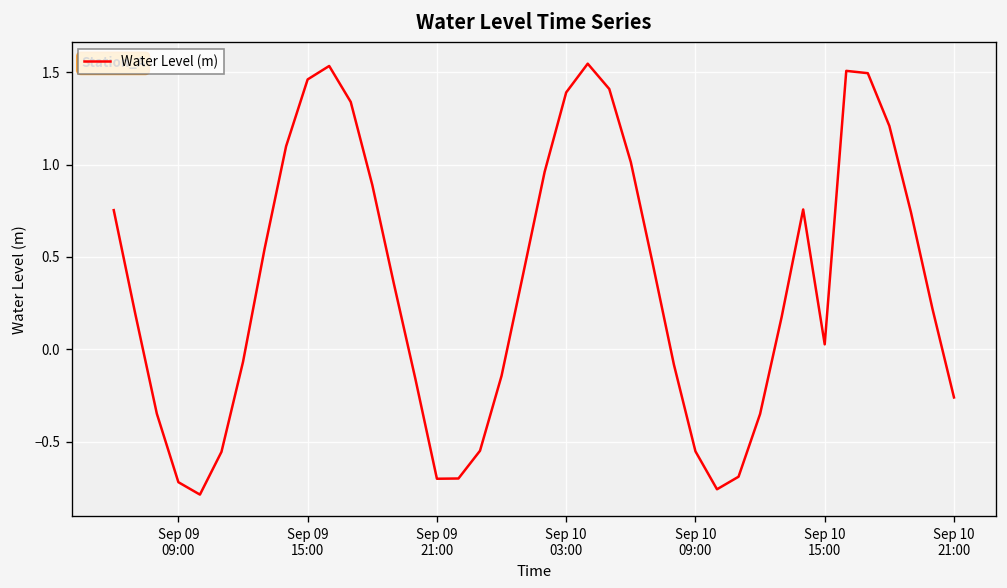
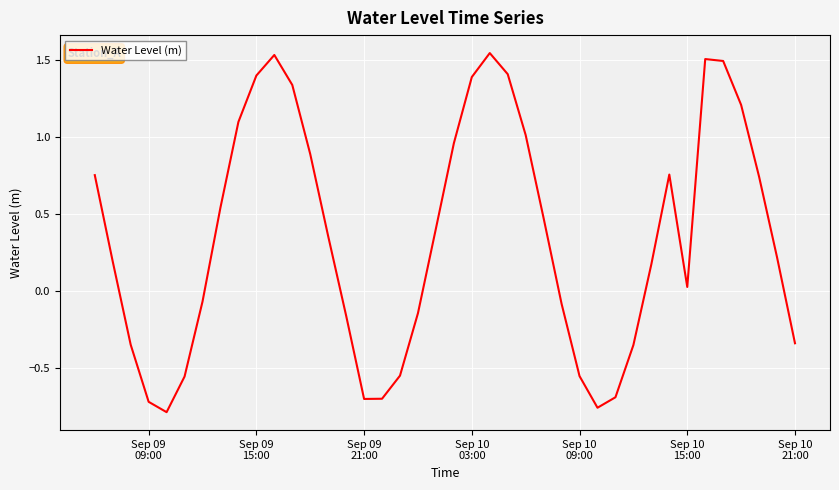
Sep 09 15:00: 1.46 -> 1.40
Sep 10 21:00: -0.26 -> -0.34
